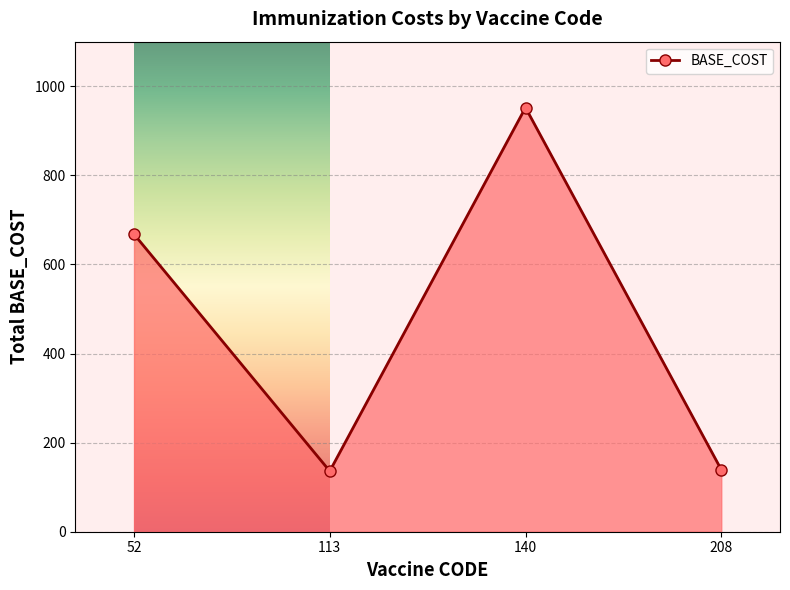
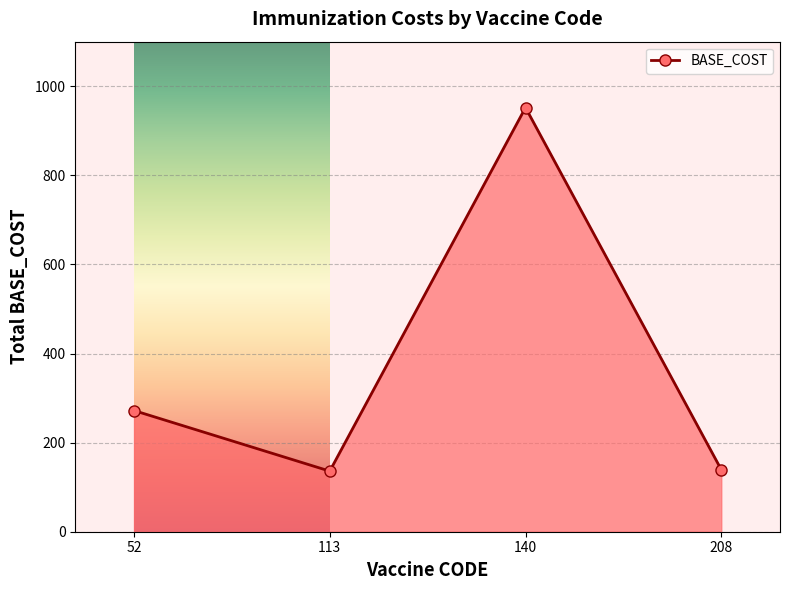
52: 670 -> 270
